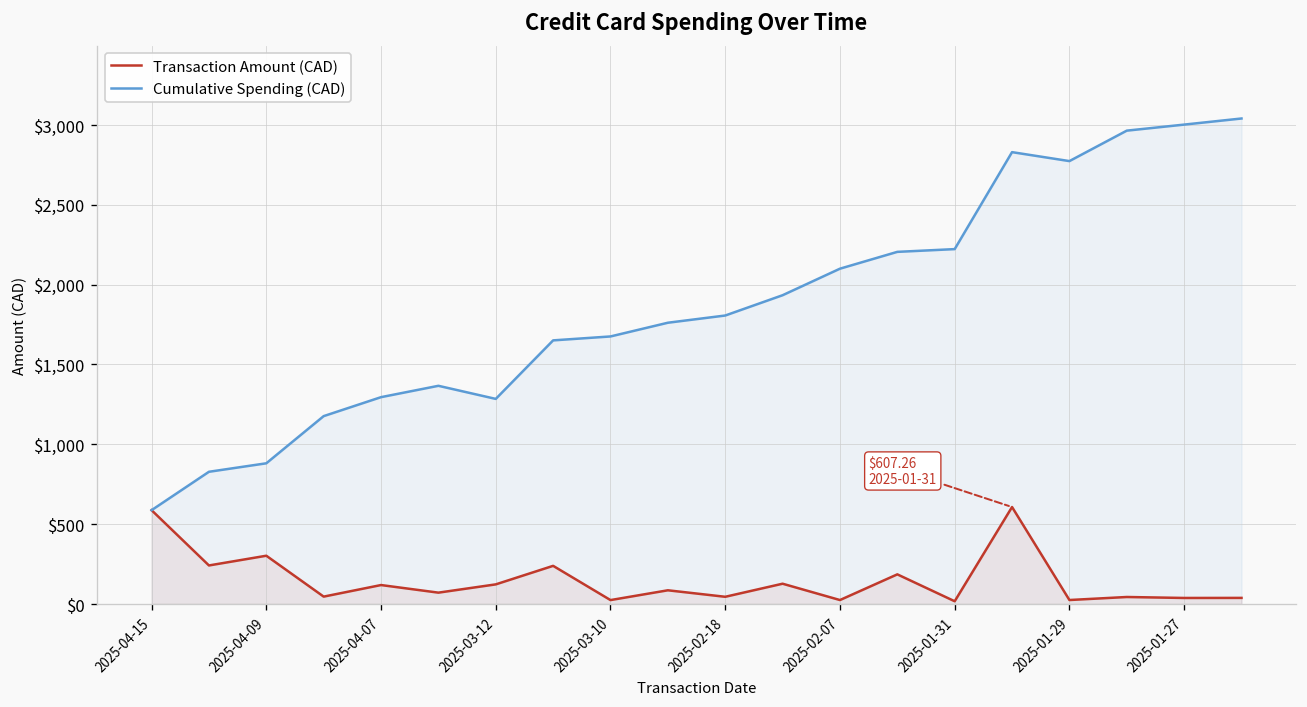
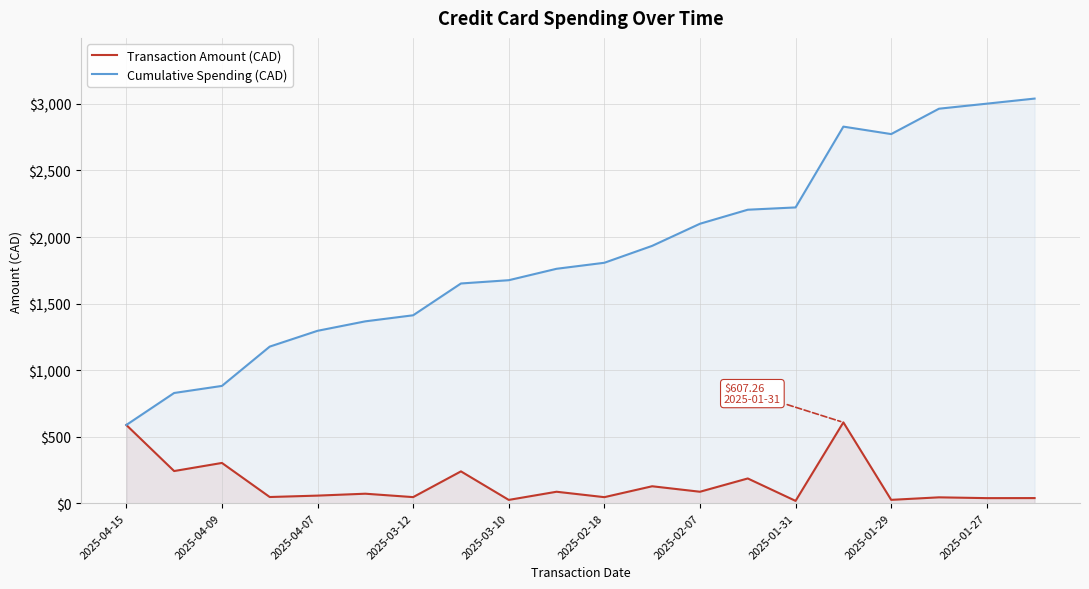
Transaction Amount (CAD), 2025-04-07: $120 -> $60
Transaction Amount (CAD), 2025-03-12: $120 -> $50
Cumulative Spending (CAD), 2025-03-12: $1,280 -> $1,410
Transaction Amount (CAD), 2025-02-07: $20 -> $90
